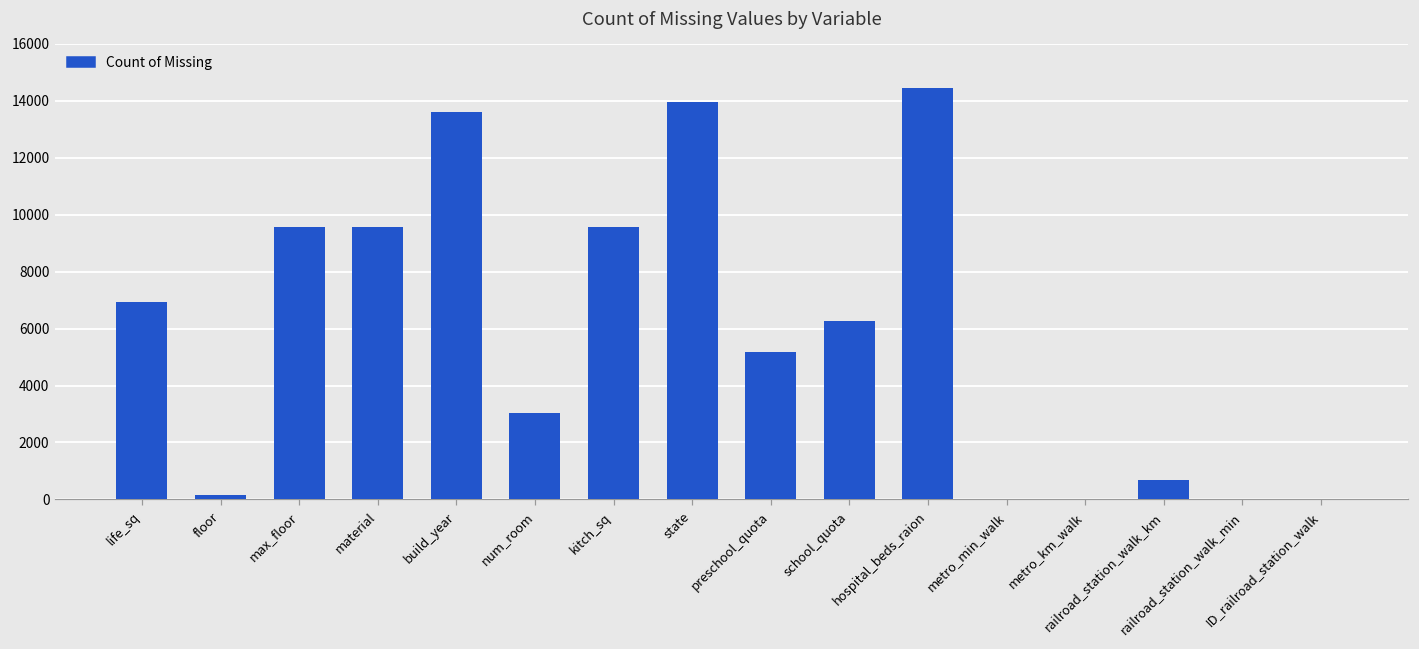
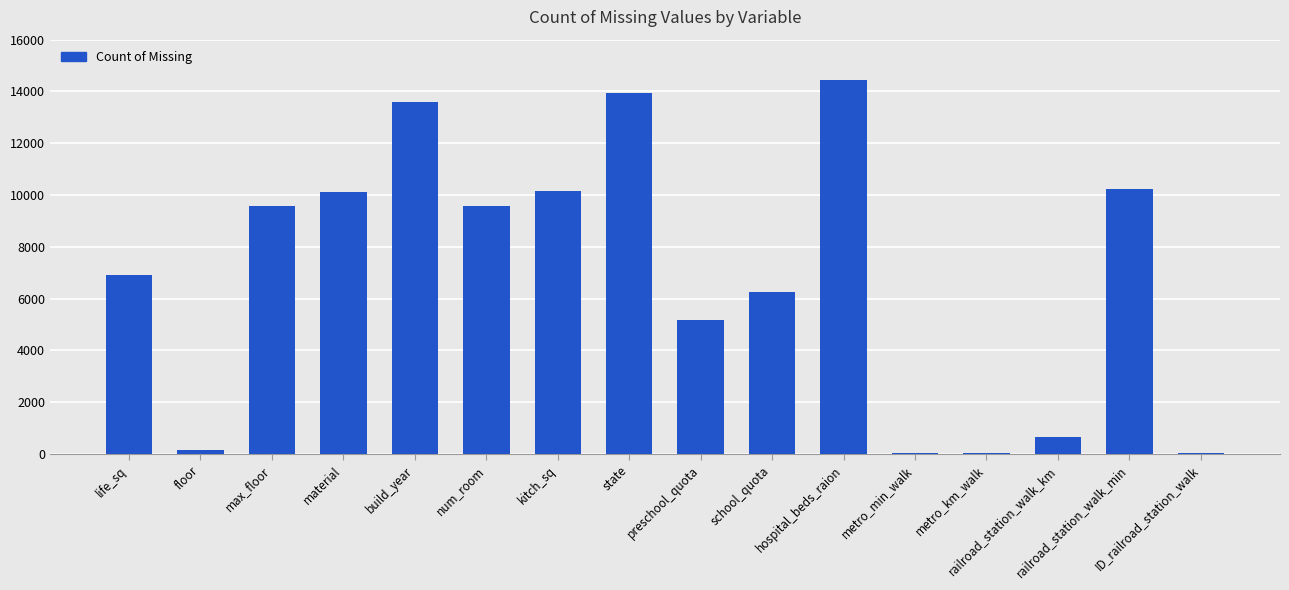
material: 9600 -> 10100
num_room: 3000 -> 9600
kitch_sq: 9600 -> 10200
railroad_station_walk_min: 0 -> 10200
